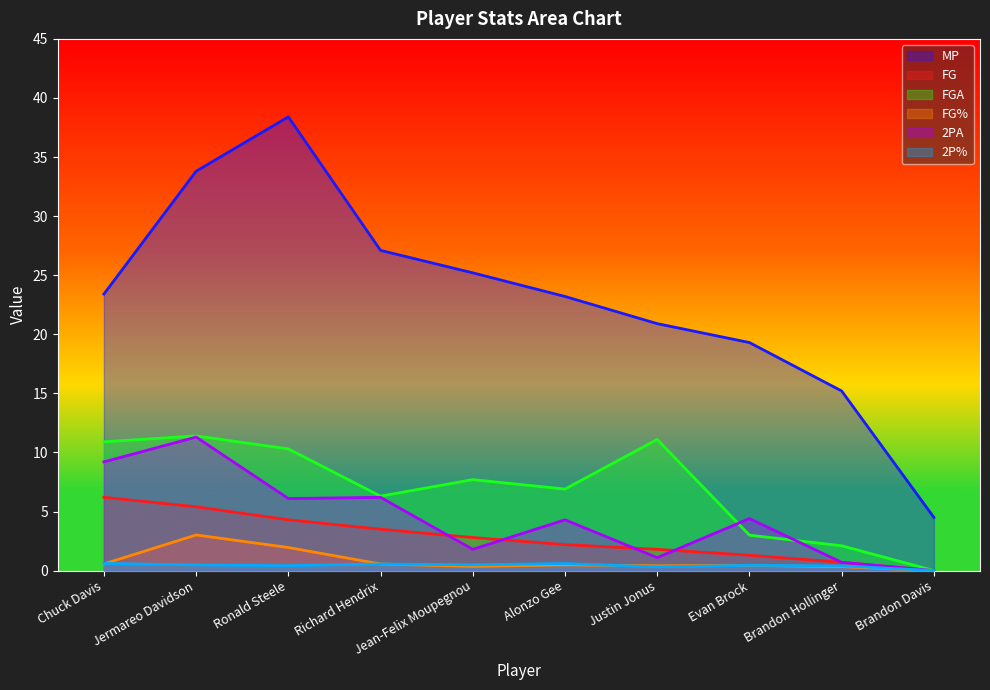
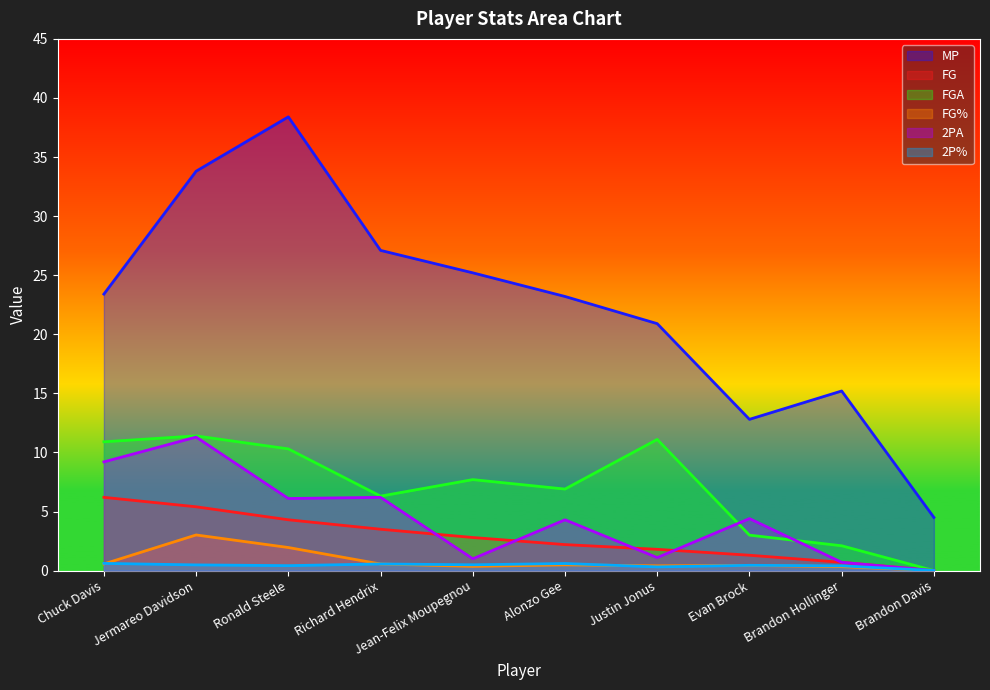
2PA, Jean-Felix Moupegnou: 1.8 -> 1.0
MP, Evan Brock: 19.3 -> 12.8
